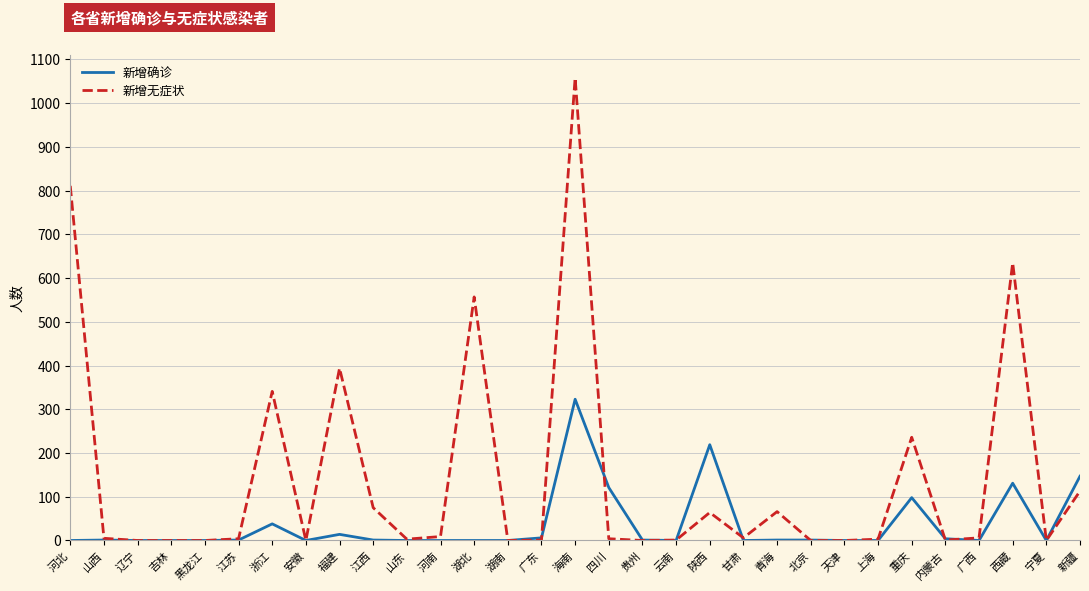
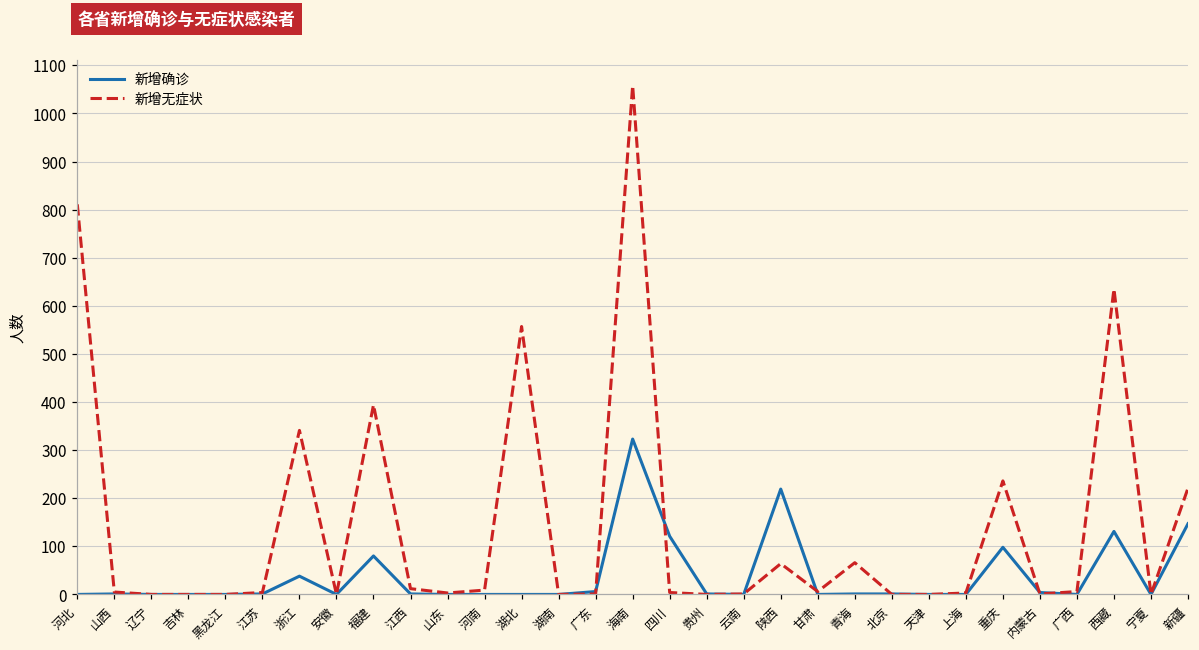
新增确诊, 福建: 10 -> 80
新增无症状, 江西: 80 -> 10
新增无症状, 新疆: 110 -> 220
